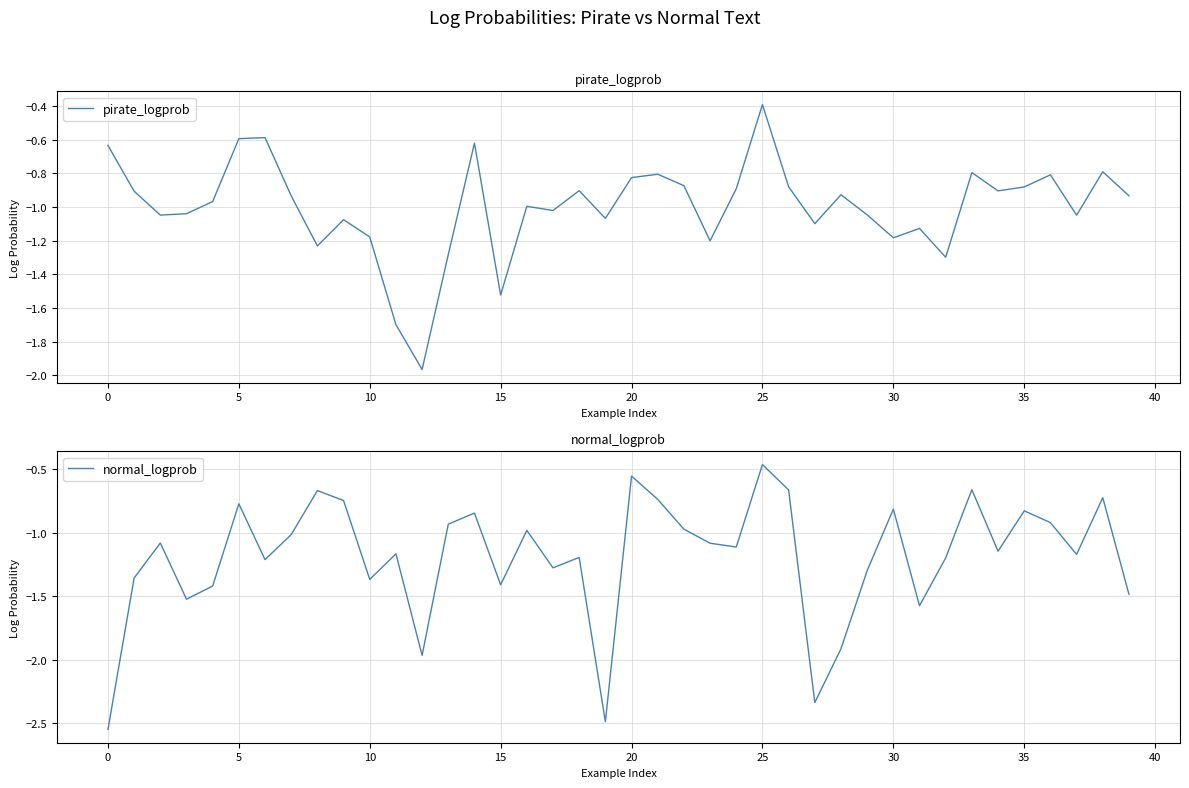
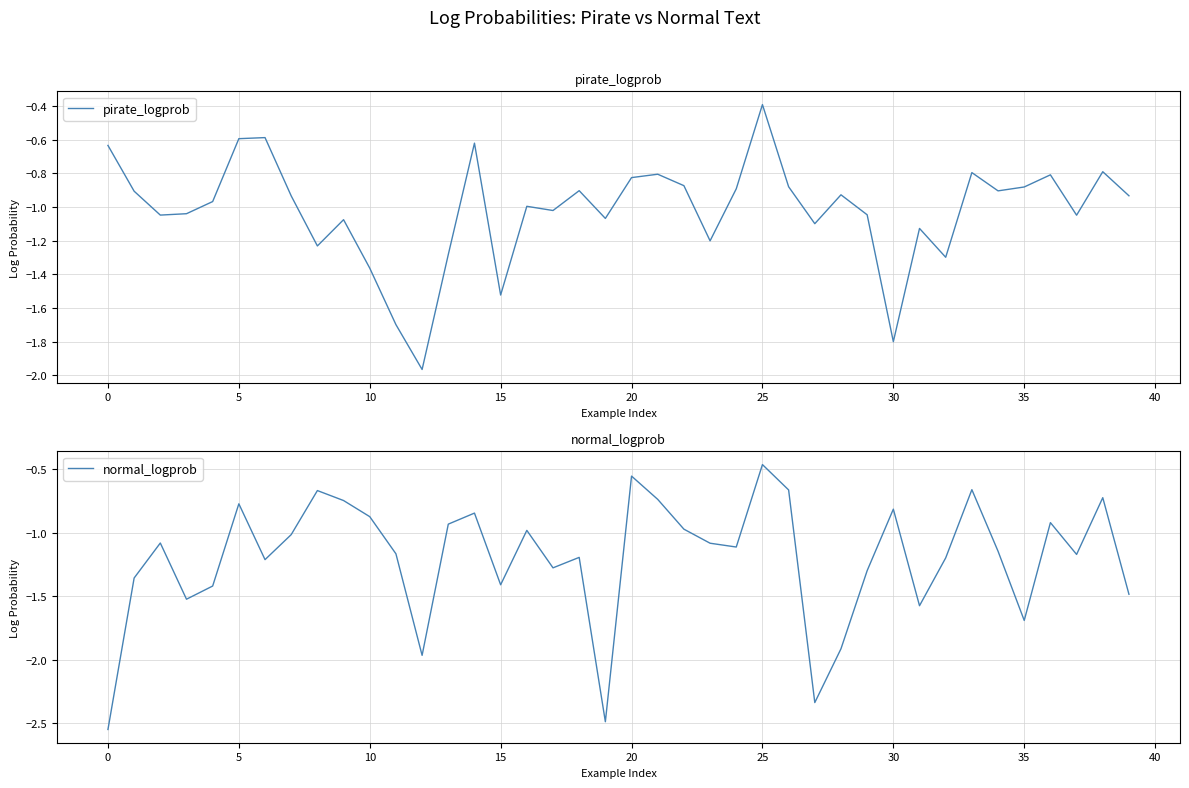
pirate_logprob, 10: -1.18 -> -1.36
pirate_logprob, 30: -1.18 -> -1.80
normal_logprob, 10: -1.37 -> -0.87
normal_logprob, 35: -0.83 -> -1.69
